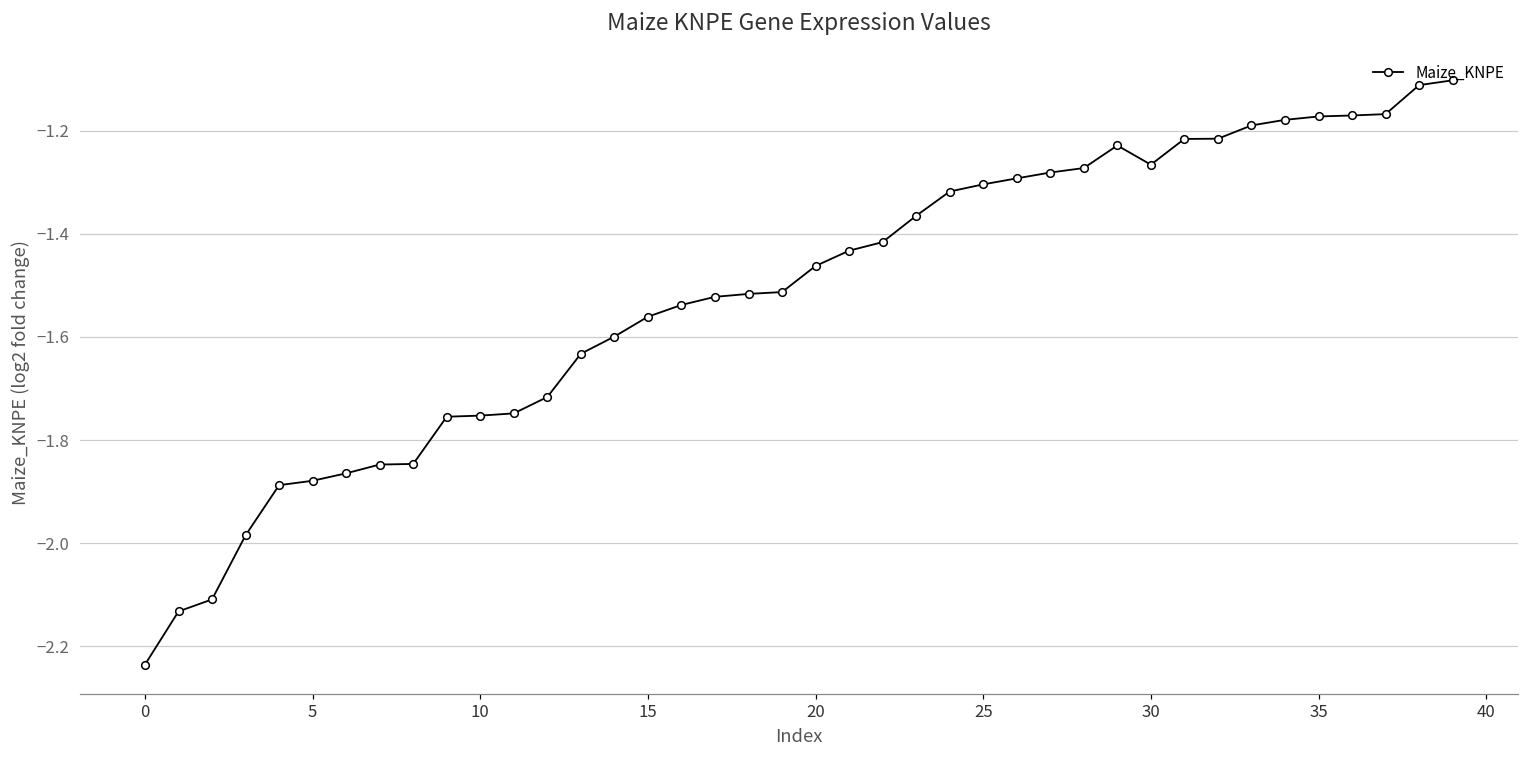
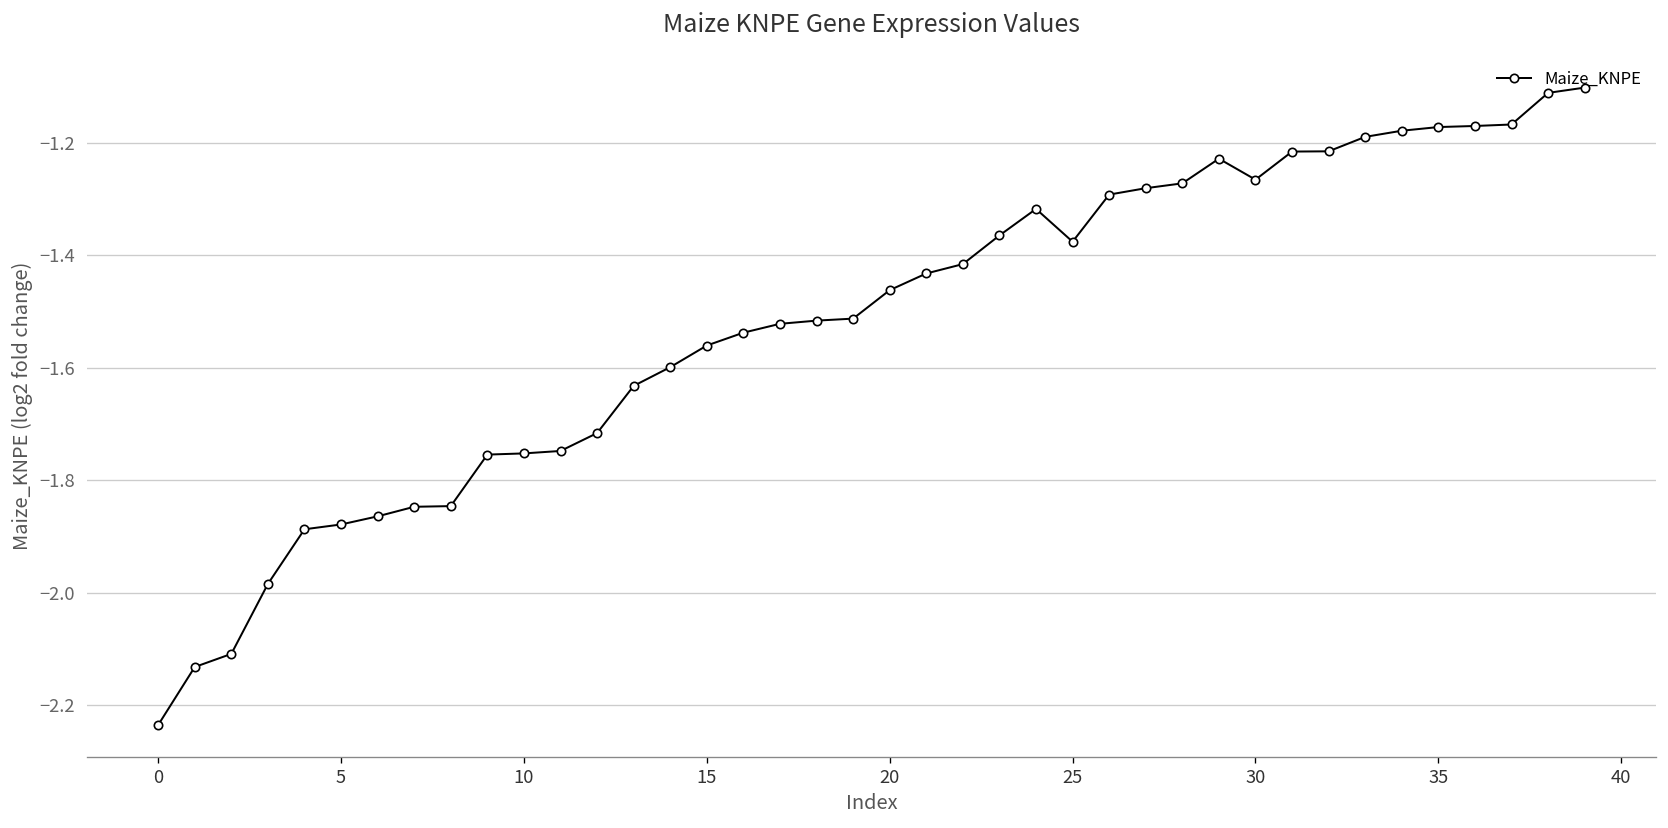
25: -1.30 -> -1.38
